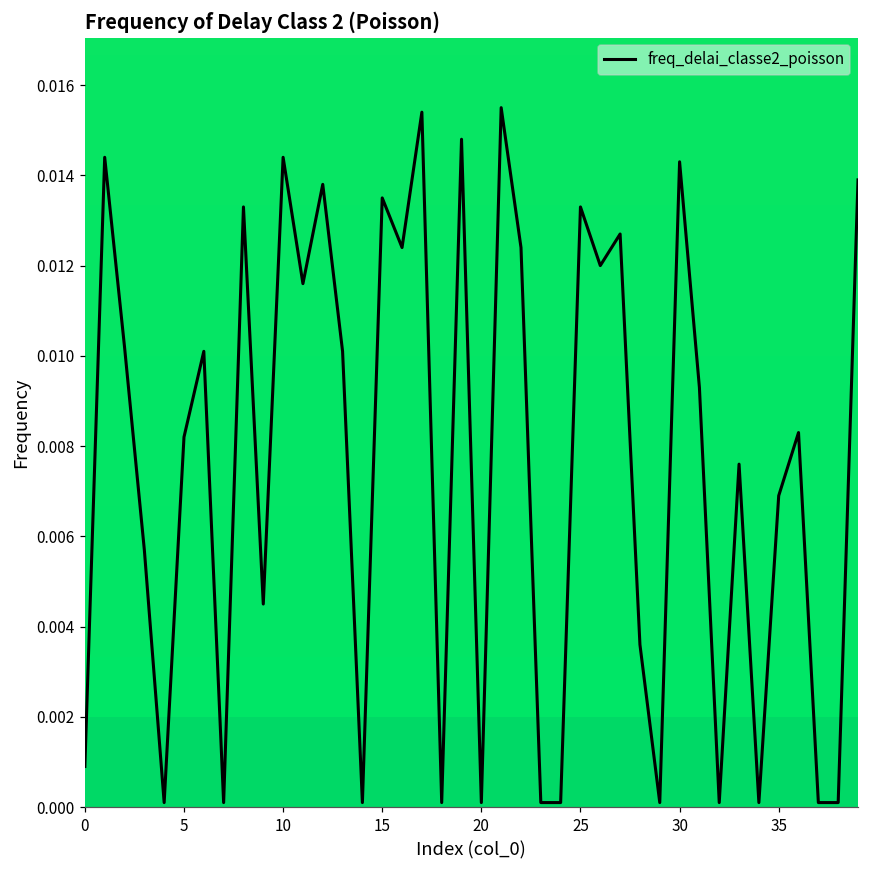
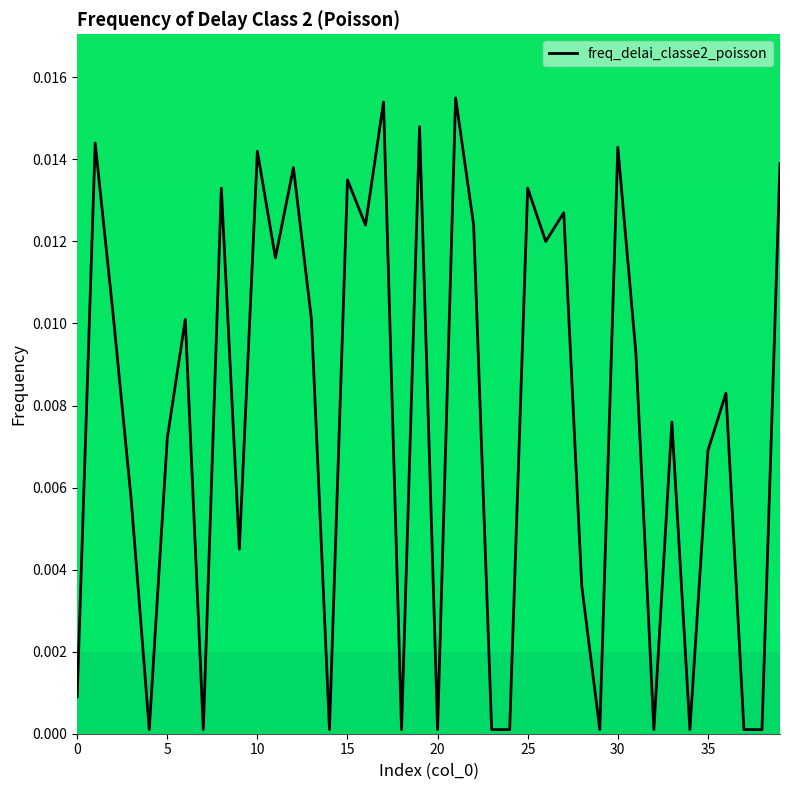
5: 0.0082 -> 0.0072
10: 0.0144 -> 0.0142
